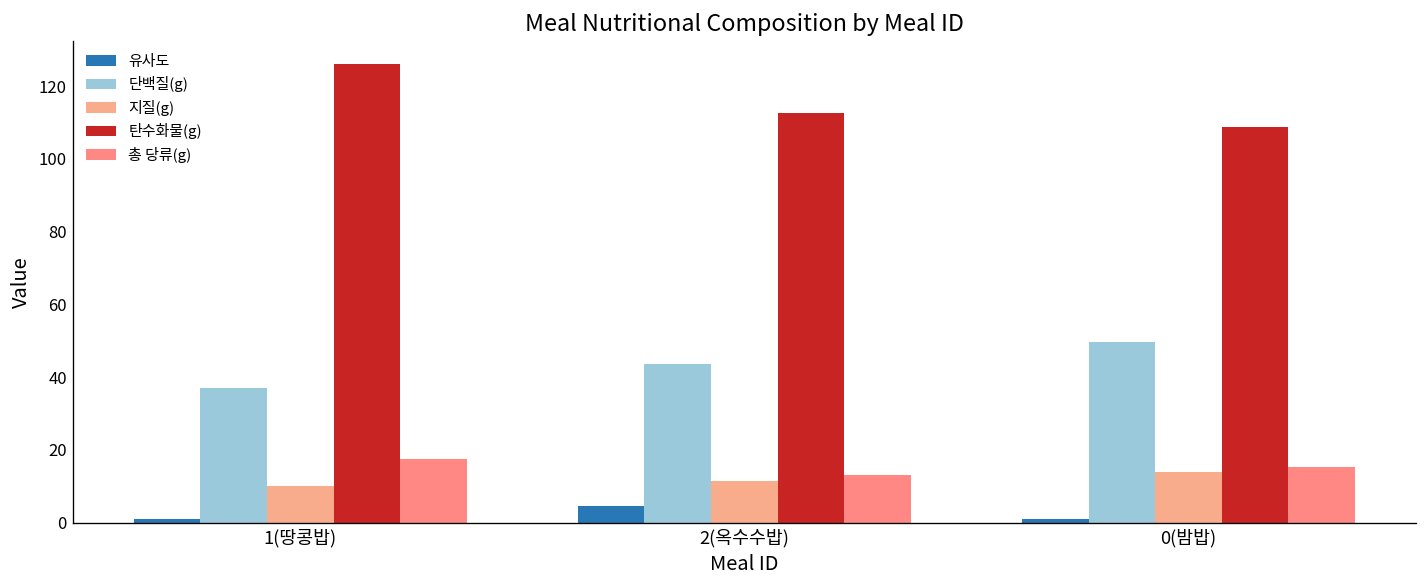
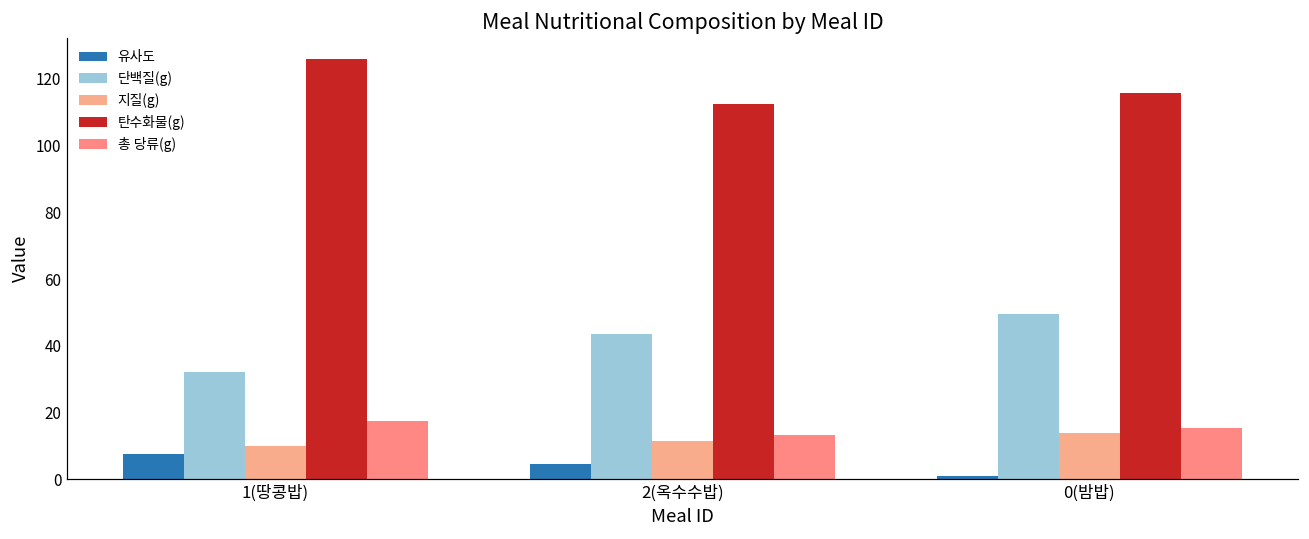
유사도, 1(땅콩밥): 1 -> 8
단백질(g), 1(땅콩밥): 37 -> 32
탄수화물(g), 0(밤밥): 109 -> 116
